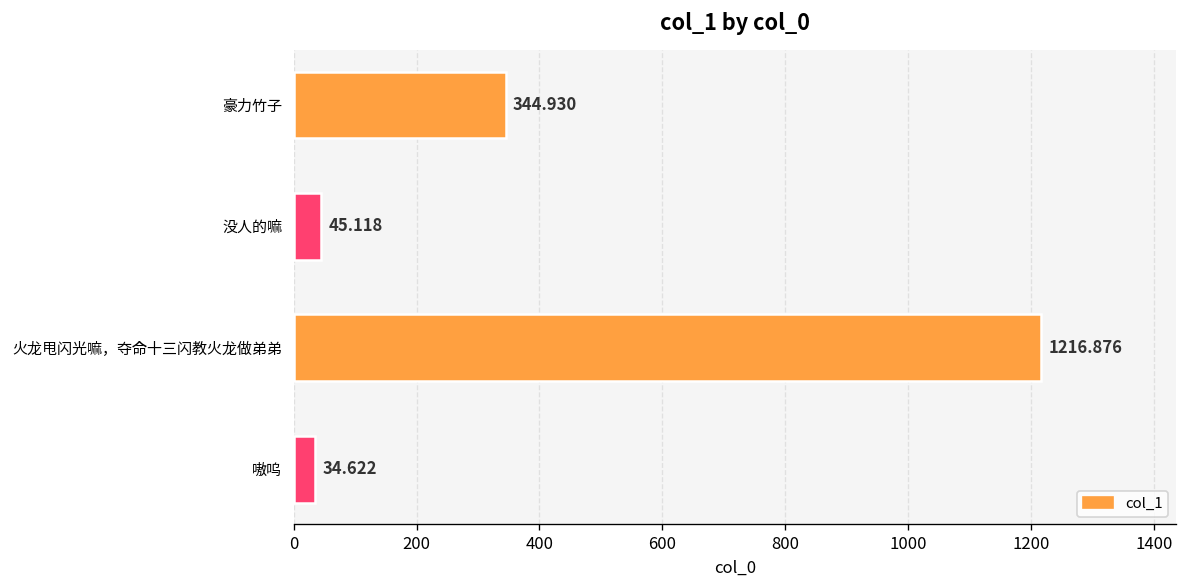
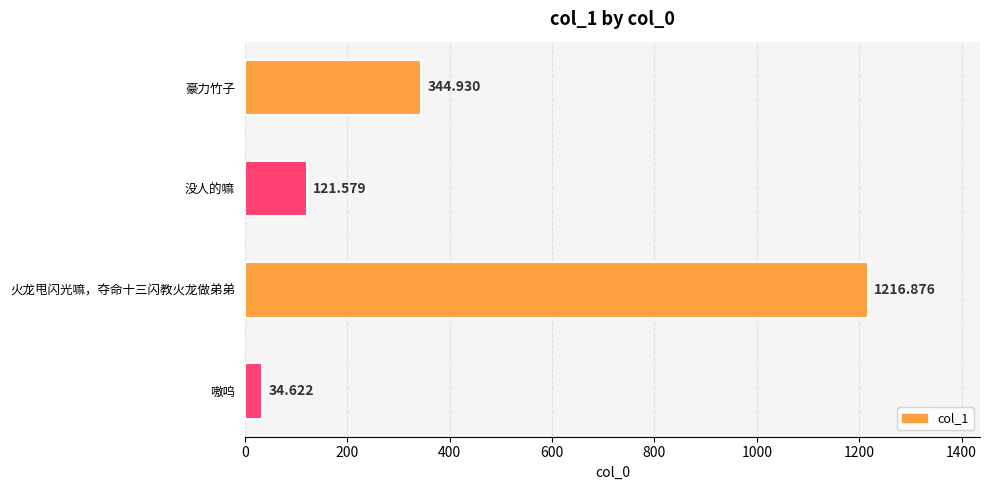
没人的嘛: 45.118 -> 121.579
